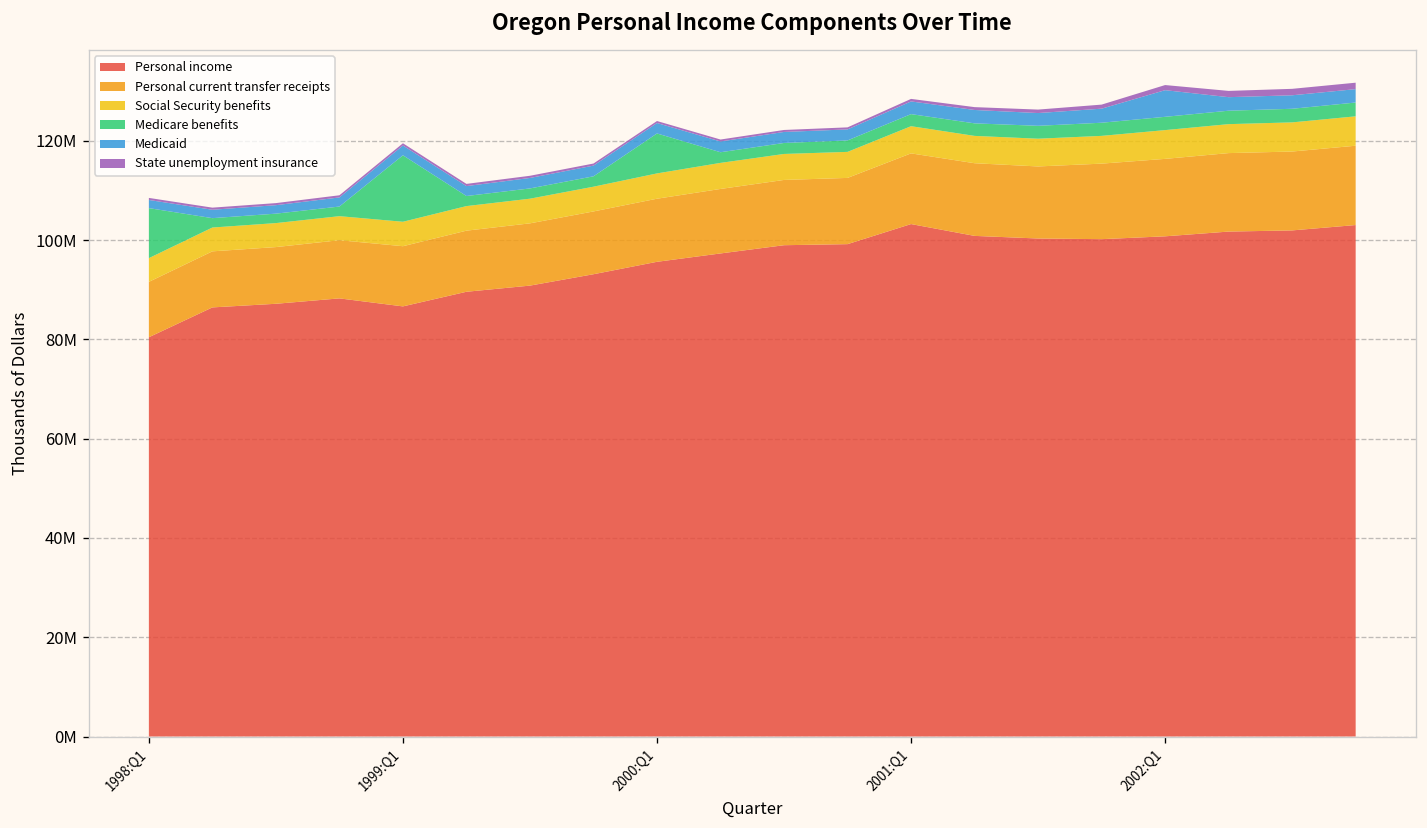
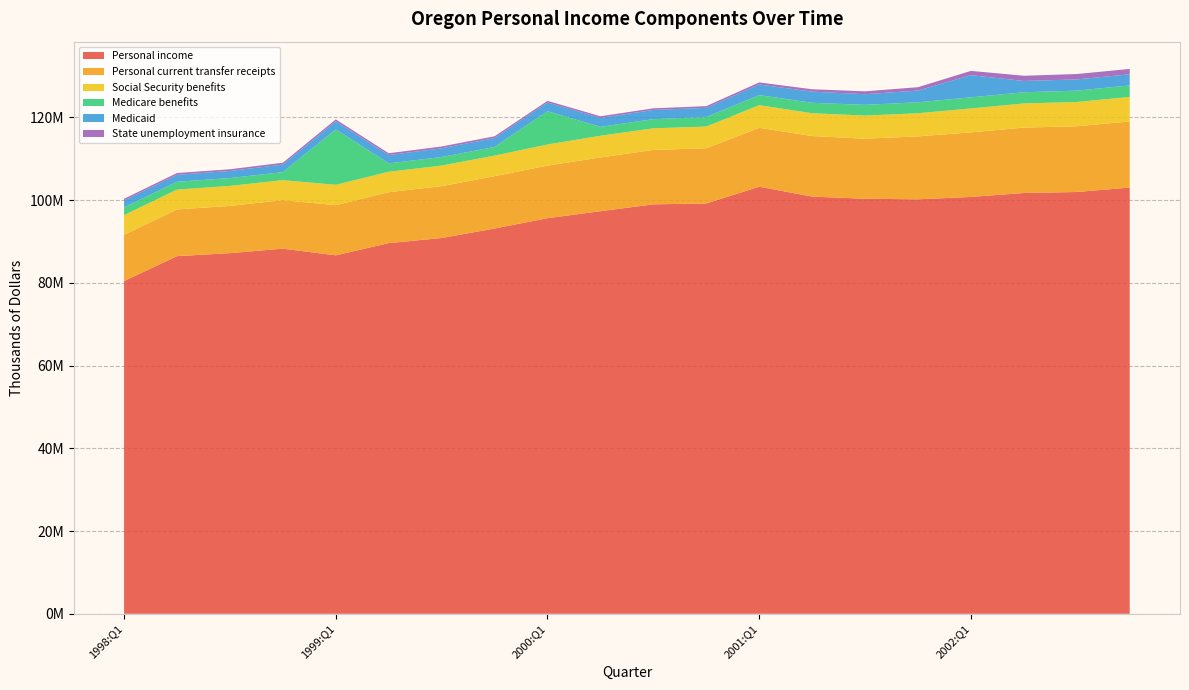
Medicare benefits, 1998:Q1: 10000000 -> 2000000
